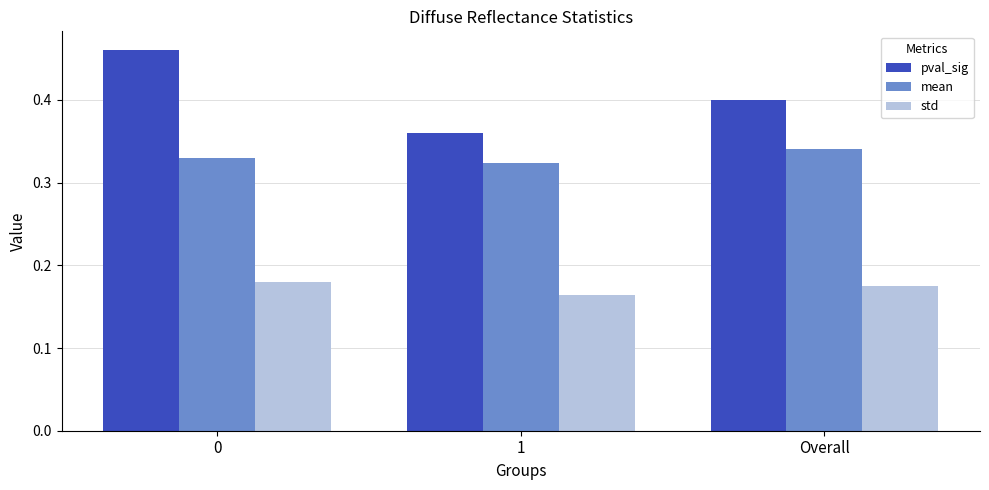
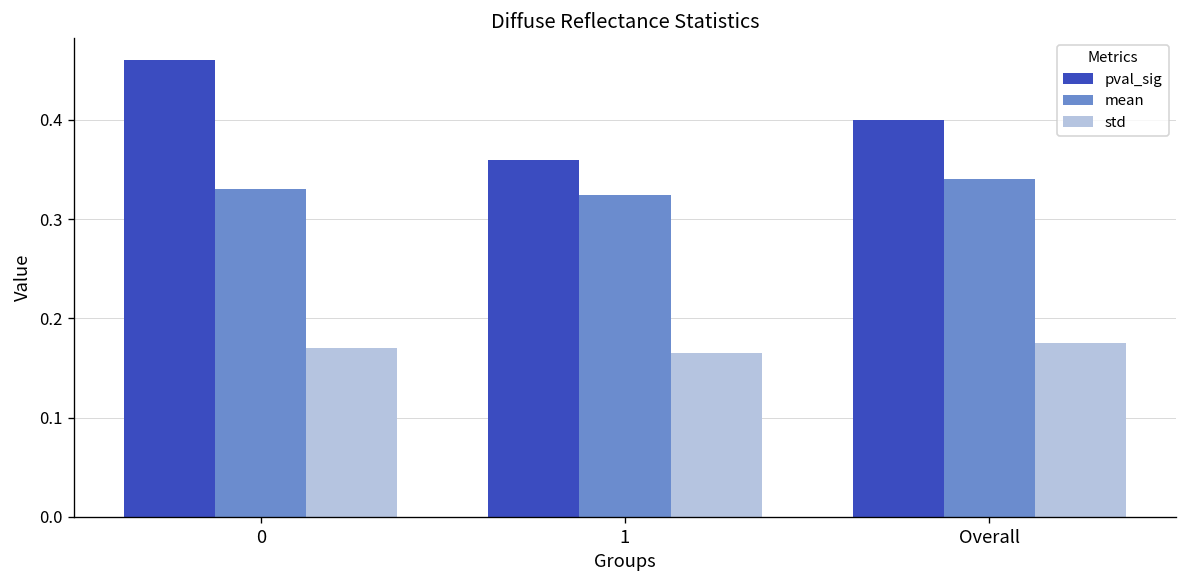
std, 0: 0.18 -> 0.17
